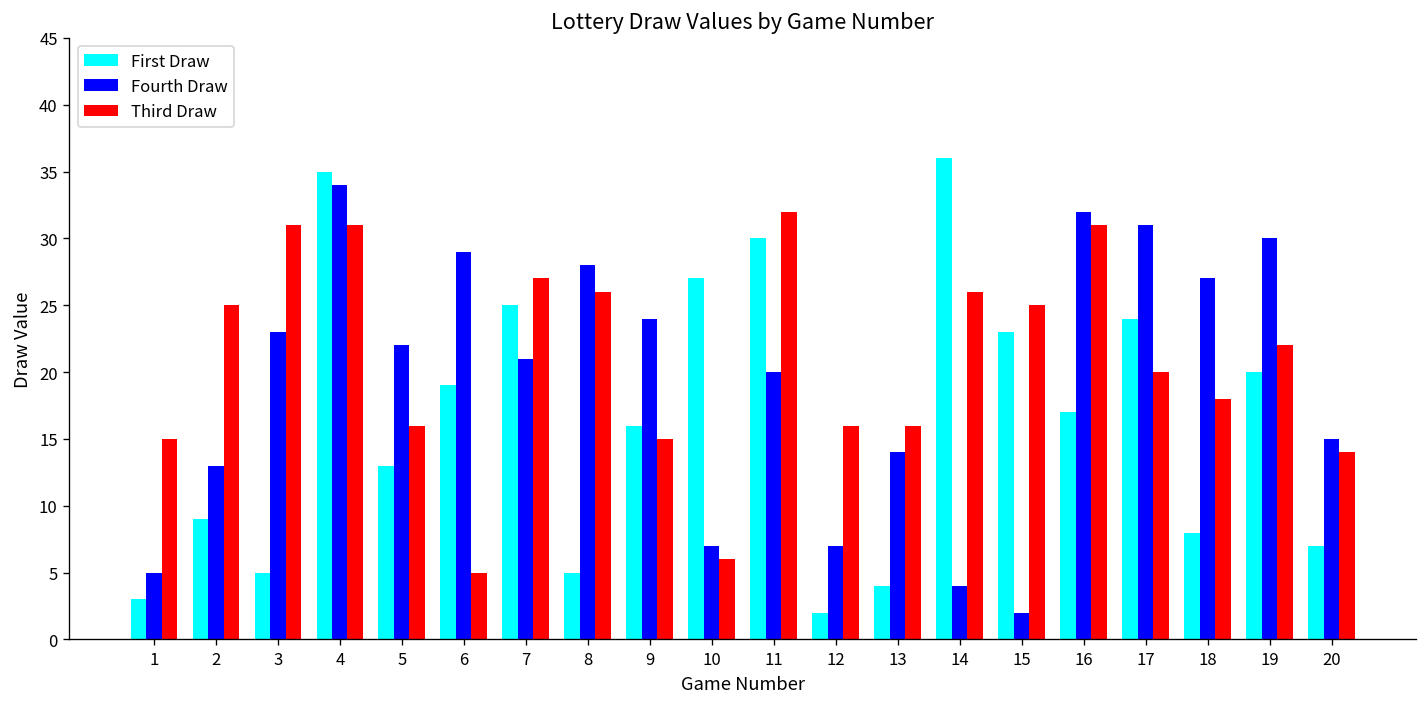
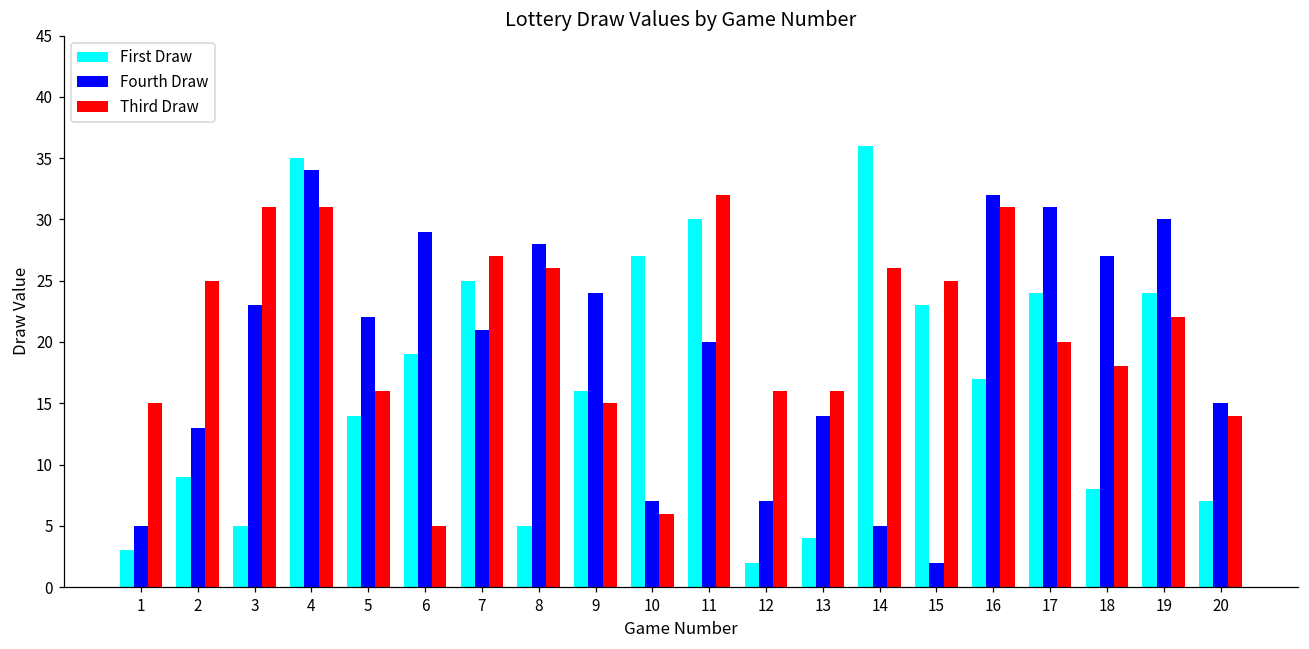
First Draw, 5: 13 -> 14
Fourth Draw, 14: 4 -> 5
First Draw, 19: 20 -> 24
